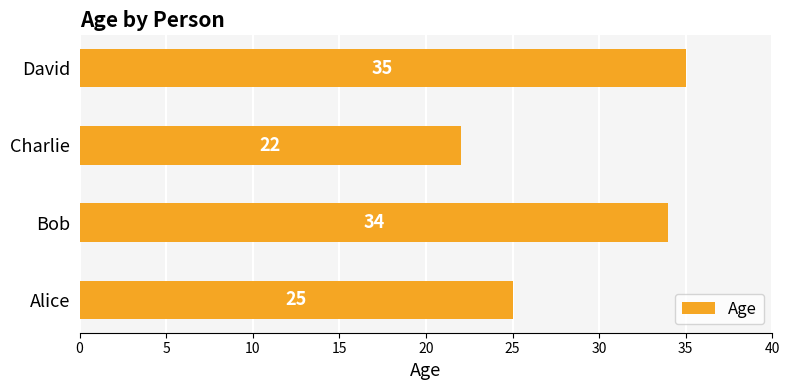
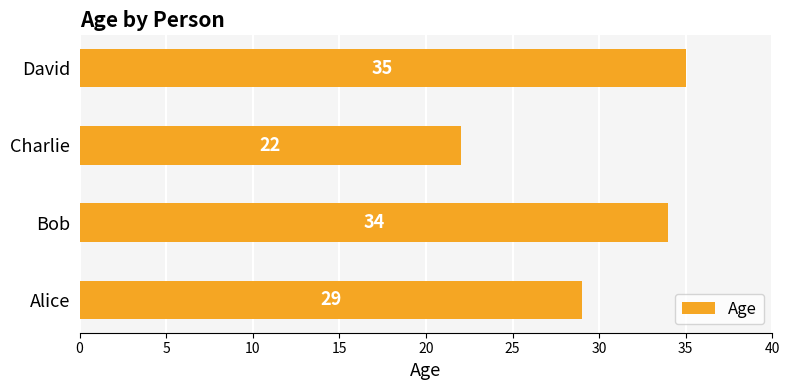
Alice: 25 -> 29
